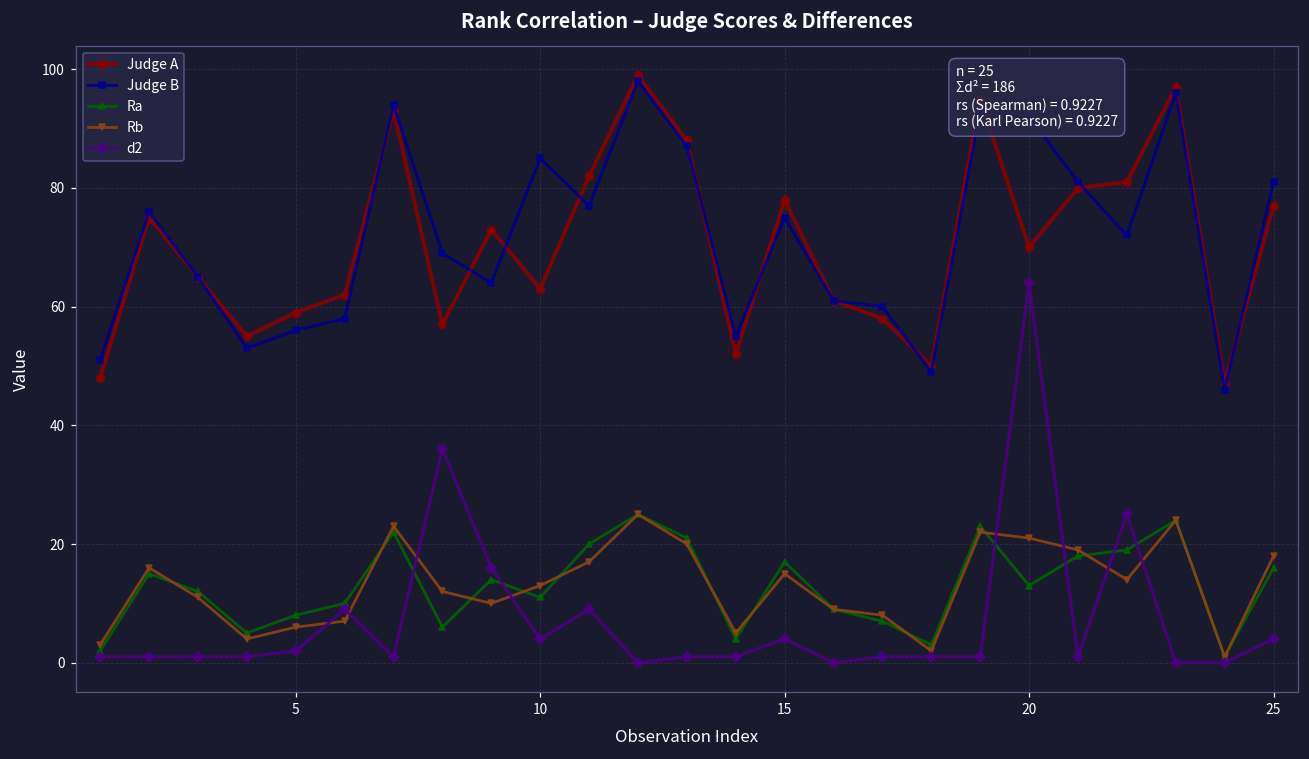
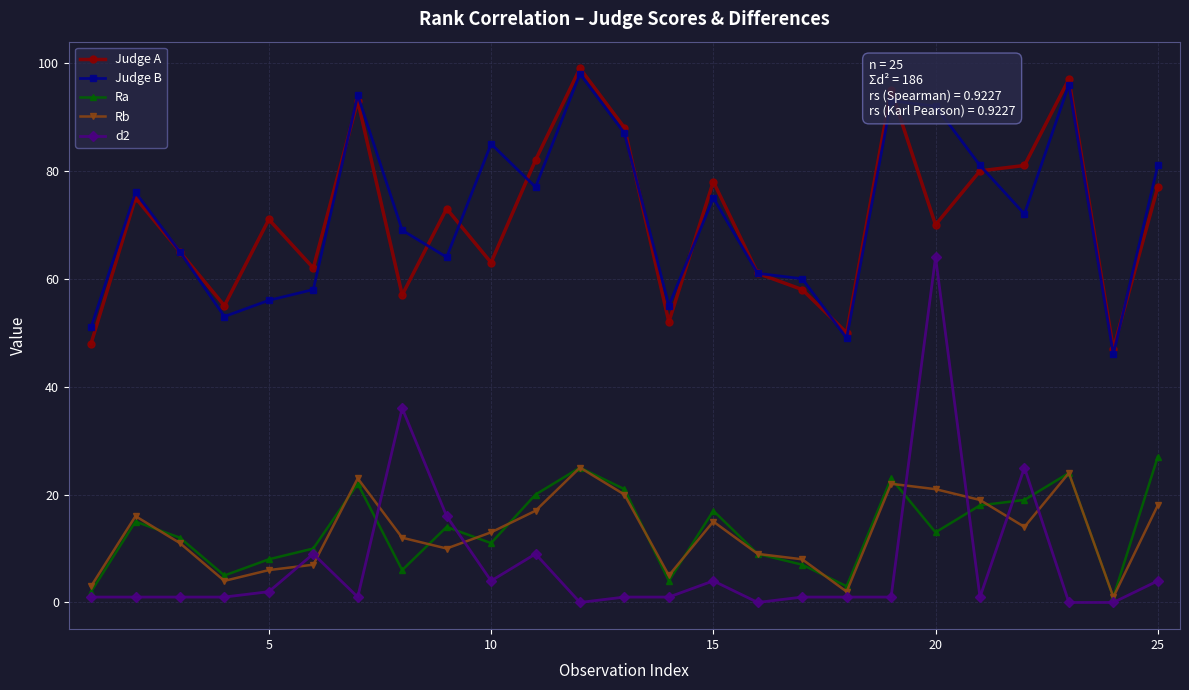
Judge A, 5: 59 -> 71
Ra, 25: 16 -> 27
